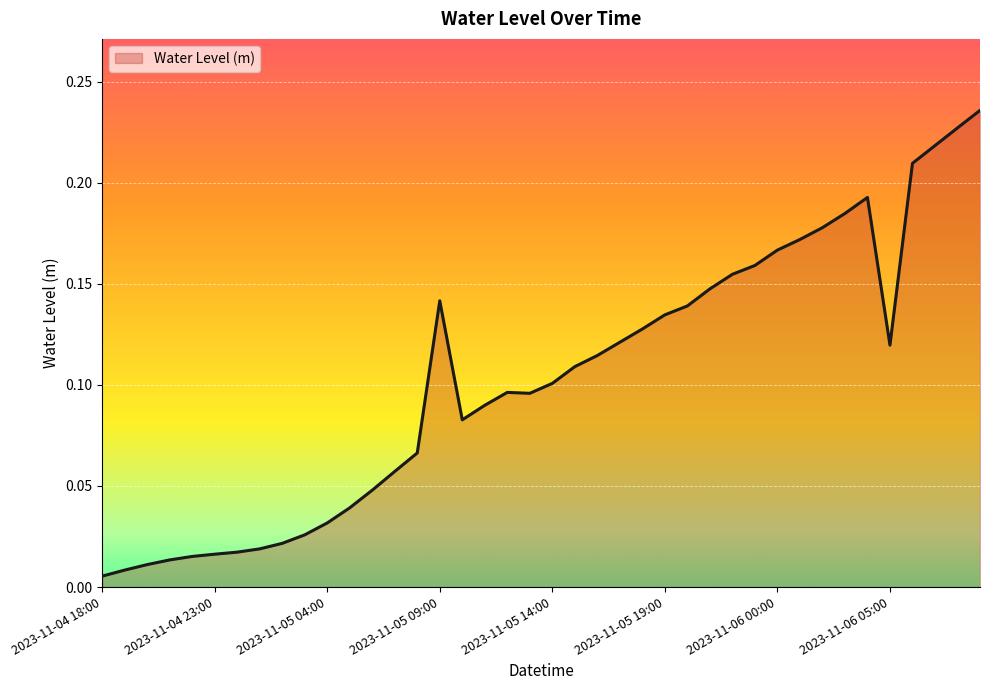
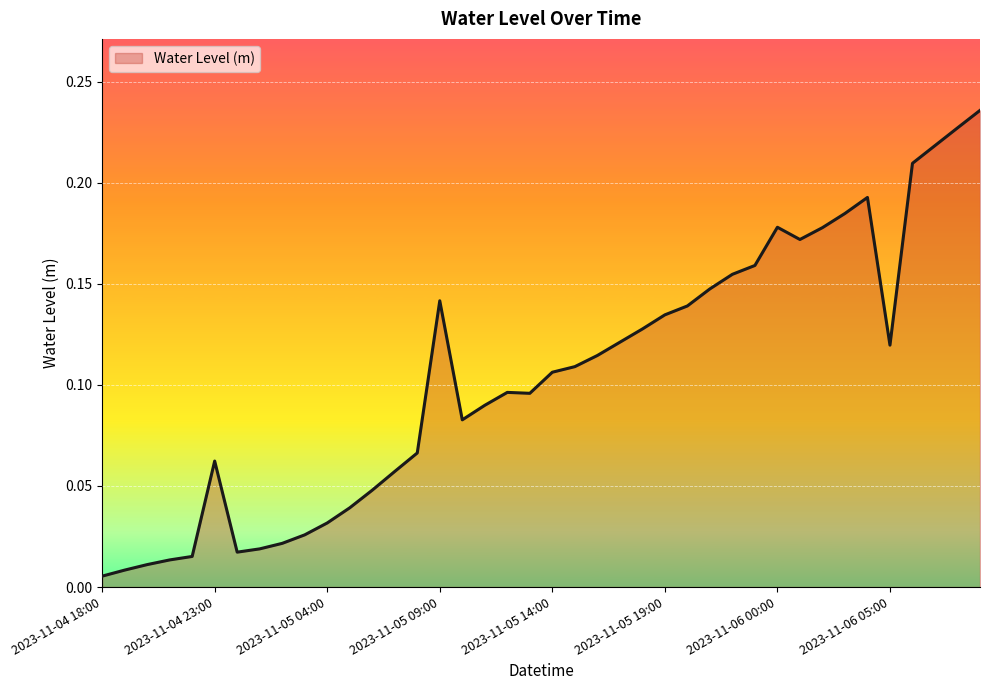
2023-11-04 23:00: 0.016 -> 0.062
2023-11-05 14:00: 0.101 -> 0.106
2023-11-06 00:00: 0.167 -> 0.178
